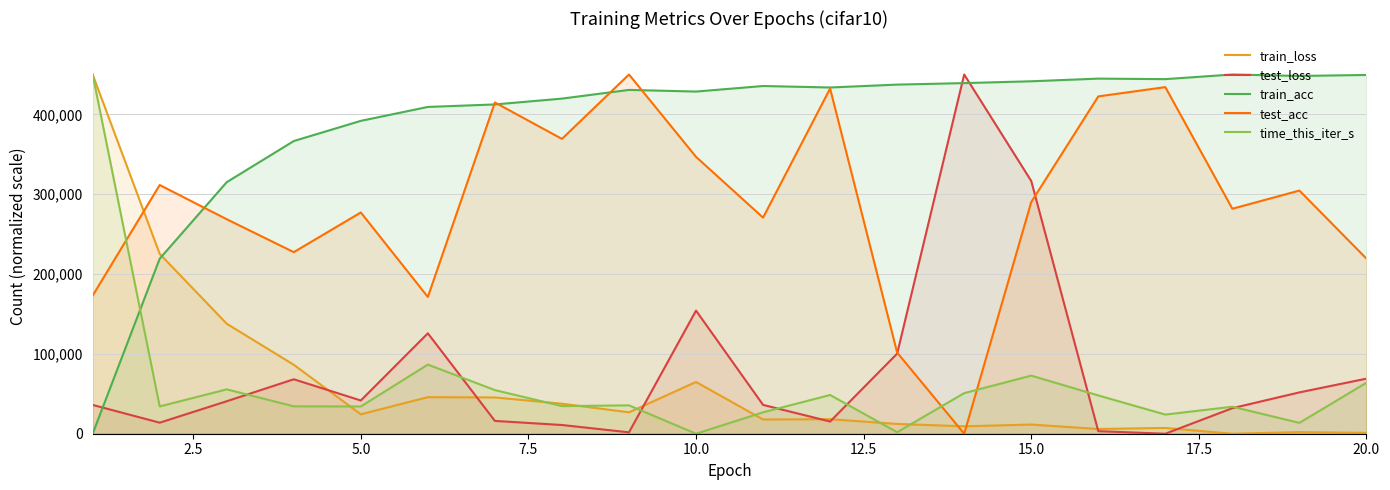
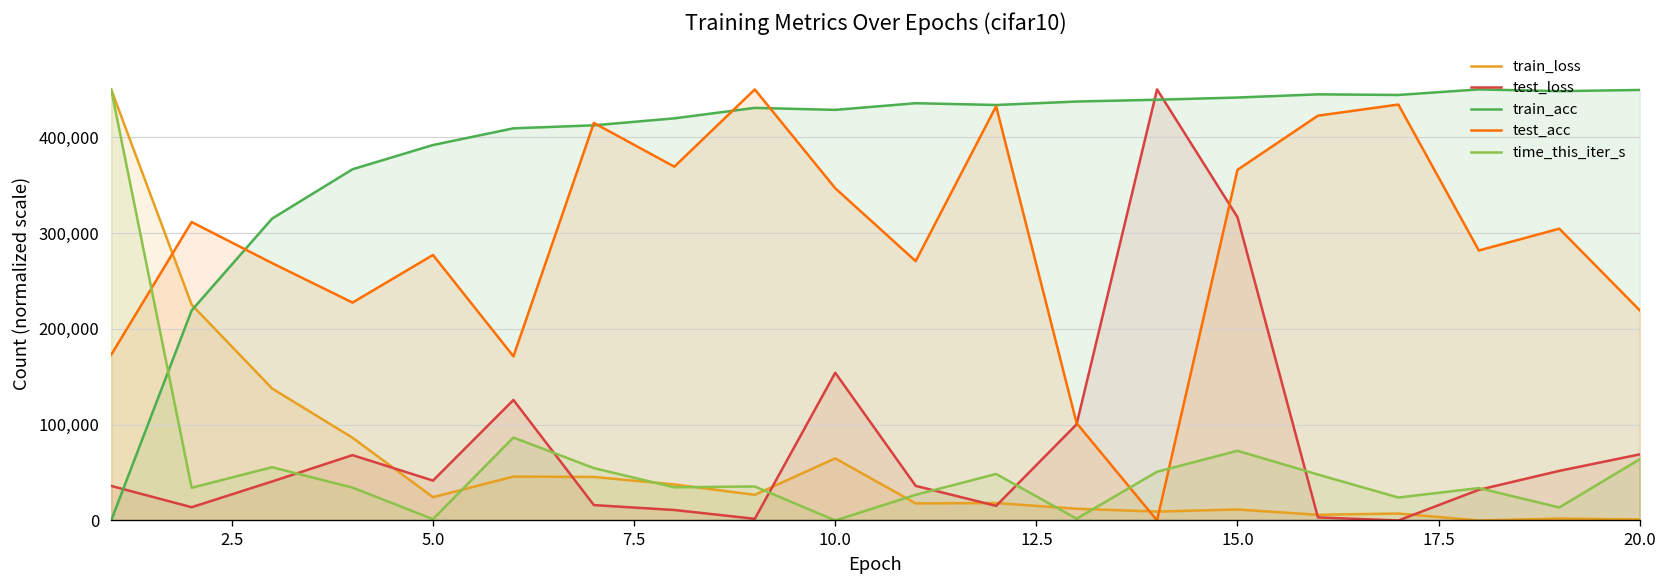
time_this_iter_s, 5.0: 30,000 -> 0
test_acc, 15.0: 290,000 -> 370,000
